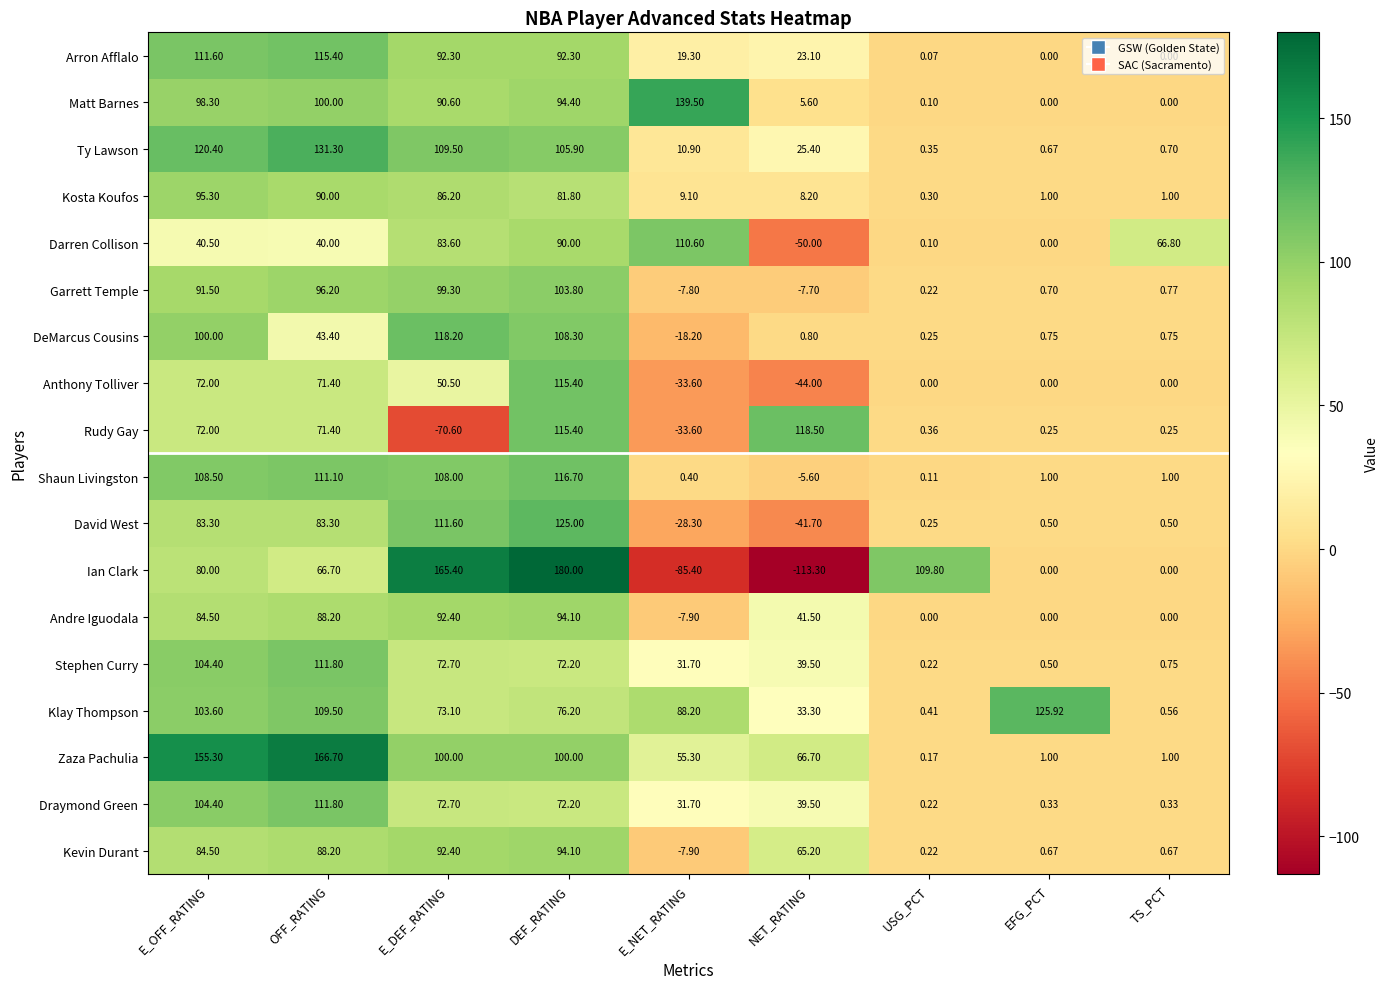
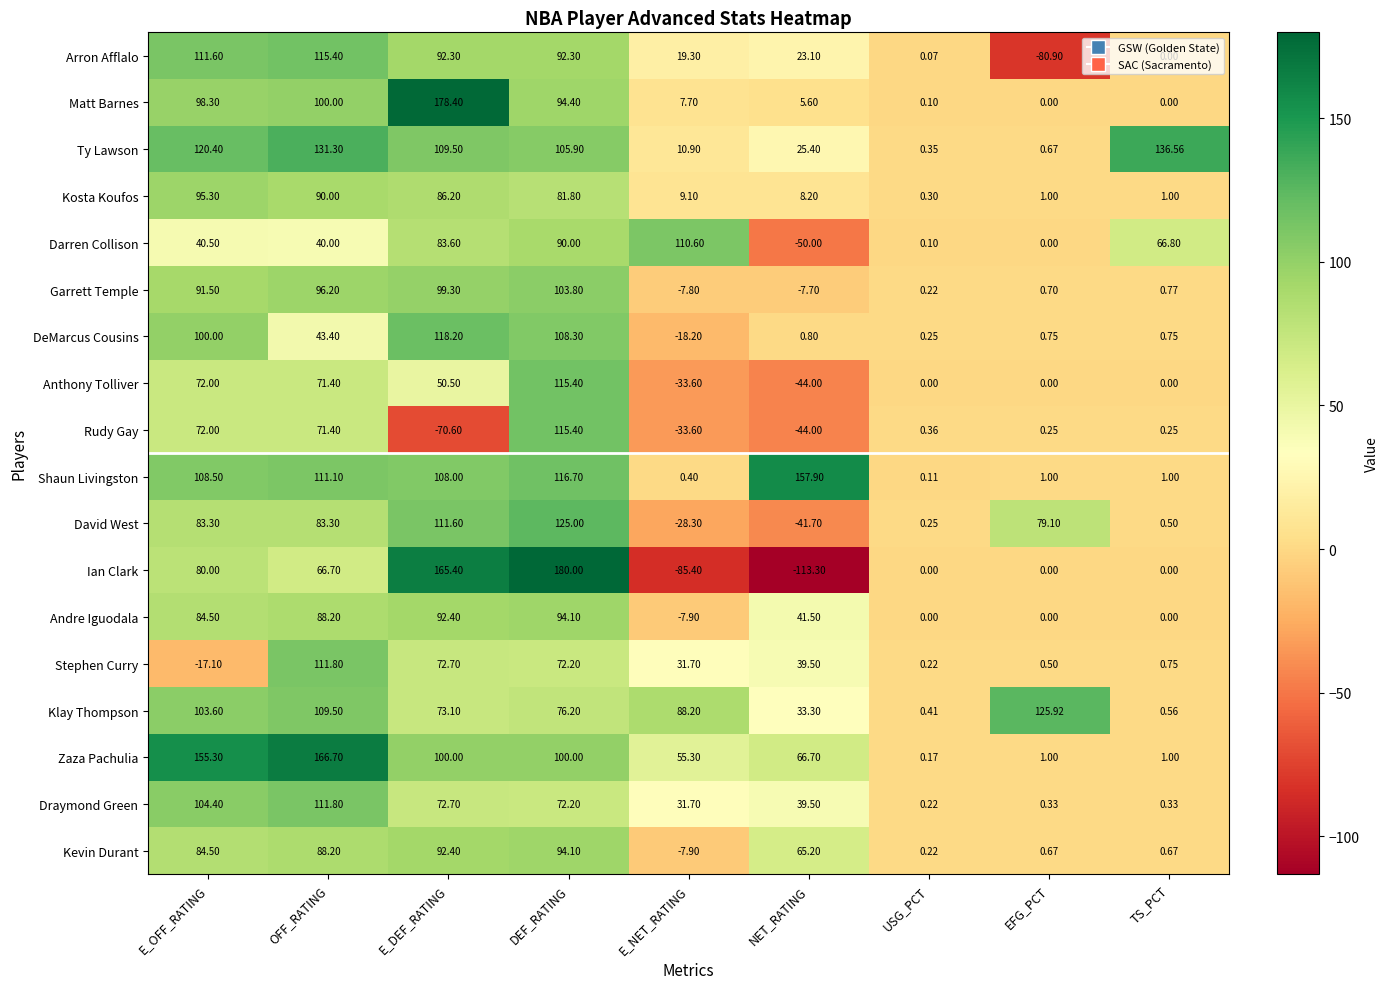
Arron Afflalo, EFG_PCT: 0.00 -> -80.90
Matt Barnes, E_DEF_RATING: 90.60 -> 178.40
Matt Barnes, E_NET_RATING: 139.50 -> 7.70
Ty Lawson, TS_PCT: 0.70 -> 136.56
Rudy Gay, NET_RATING: 118.50 -> -44.00
Shaun Livingston, NET_RATING: -5.60 -> 157.90
David West, EFG_PCT: 0.50 -> 79.10
Ian Clark, USG_PCT: 109.80 -> 0.00
Stephen Curry, E_OFF_RATING: 104.40 -> -17.10
